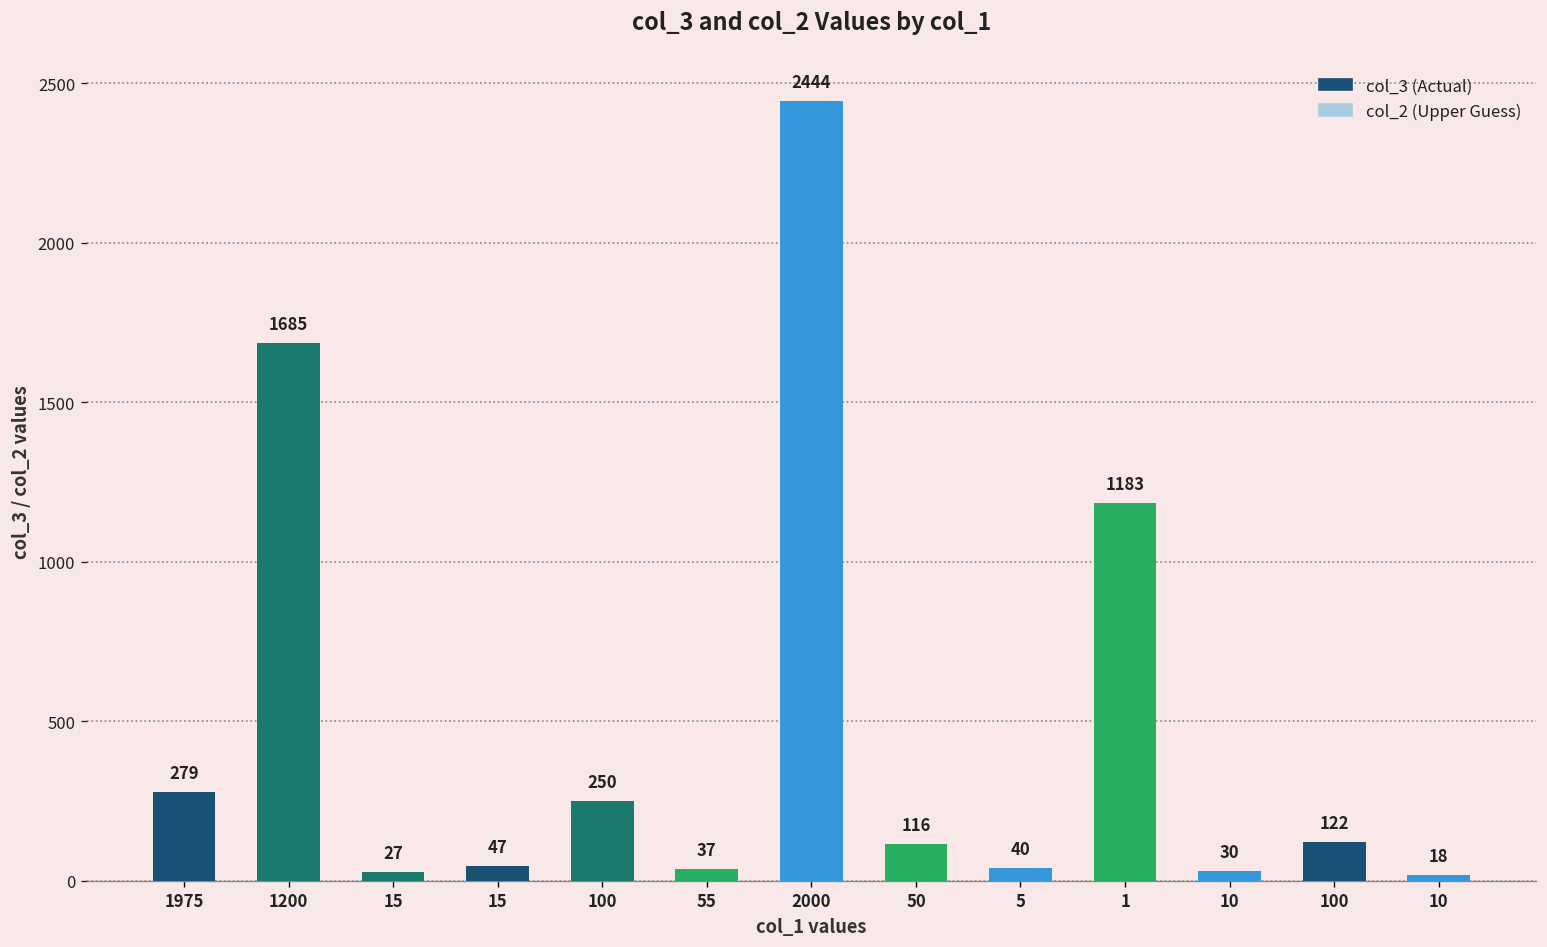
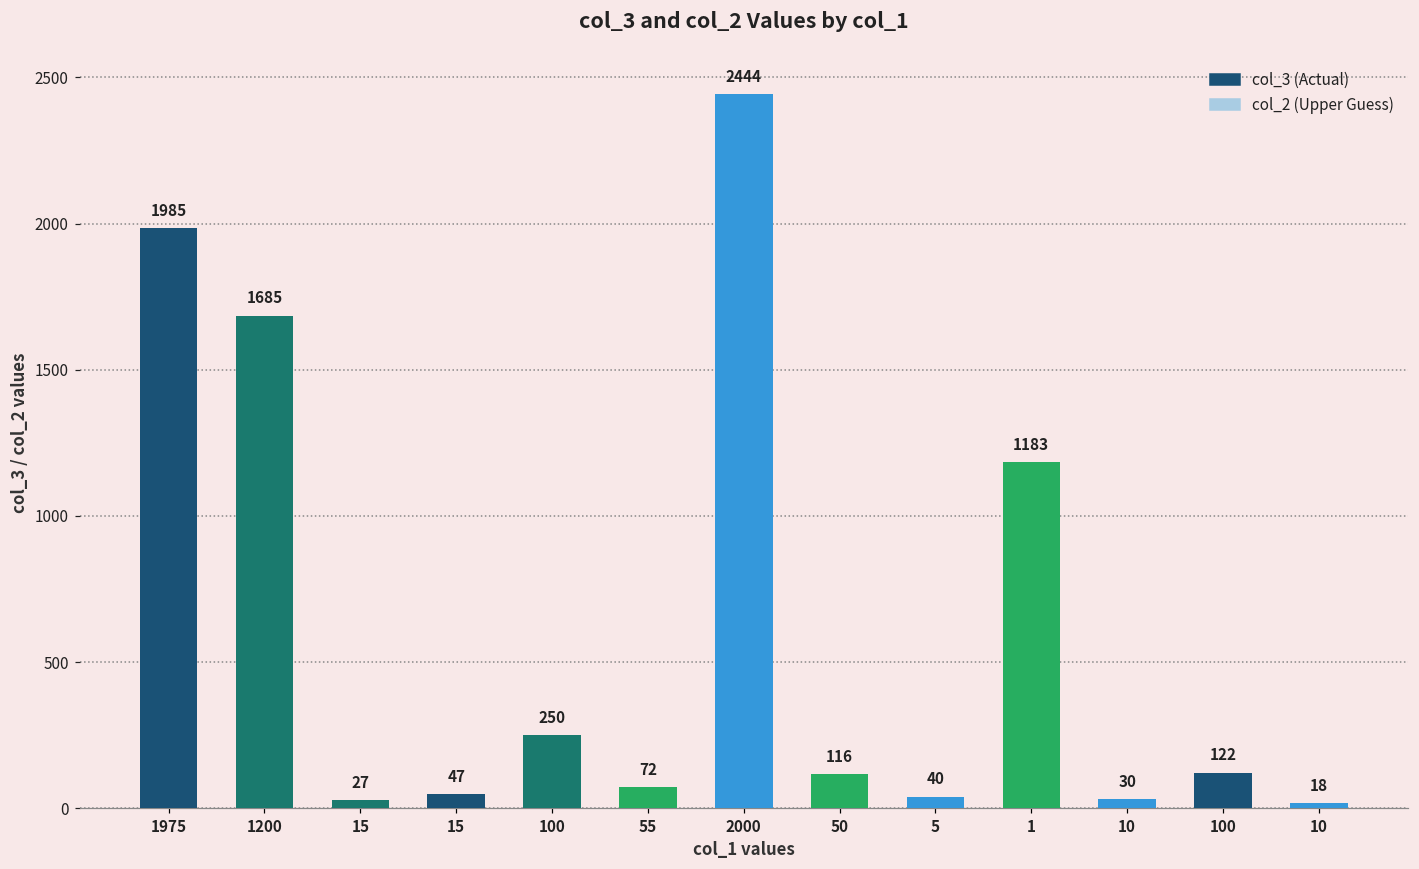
1975: 279 -> 1985
55: 37 -> 72
